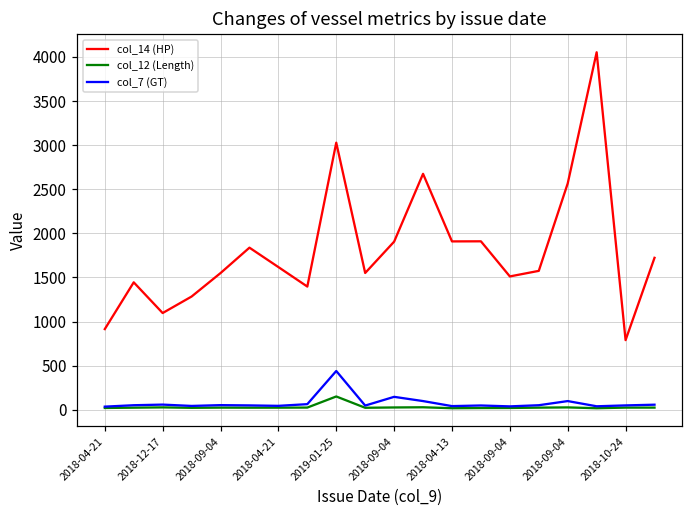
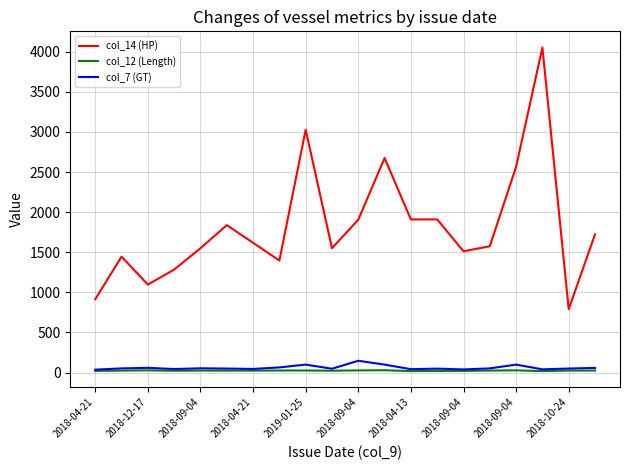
col_12 (Length), 2019-01-25: 200 -> 0
col_7 (GT), 2019-01-25: 400 -> 100
